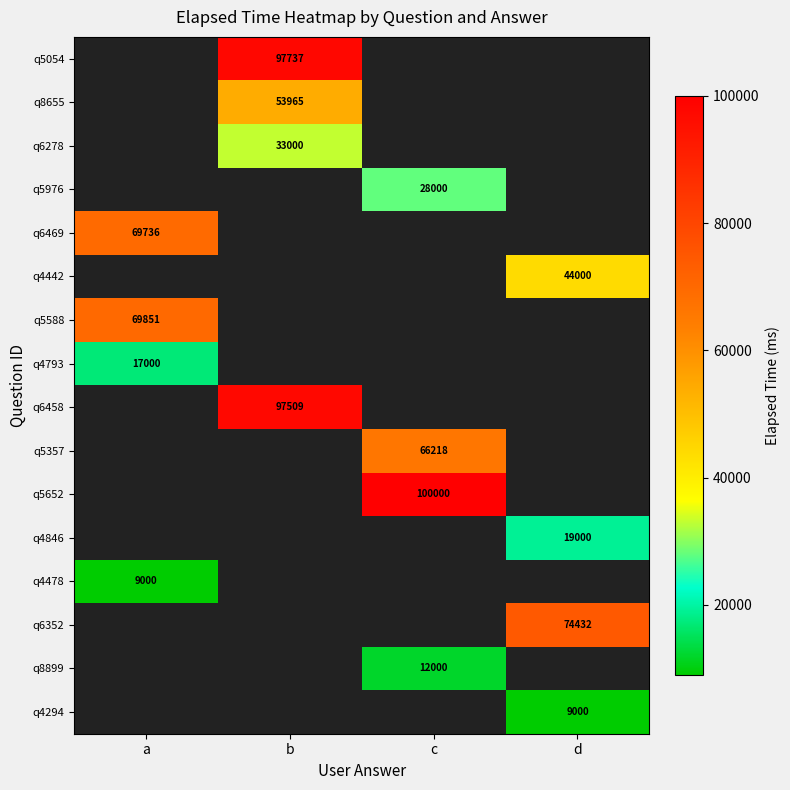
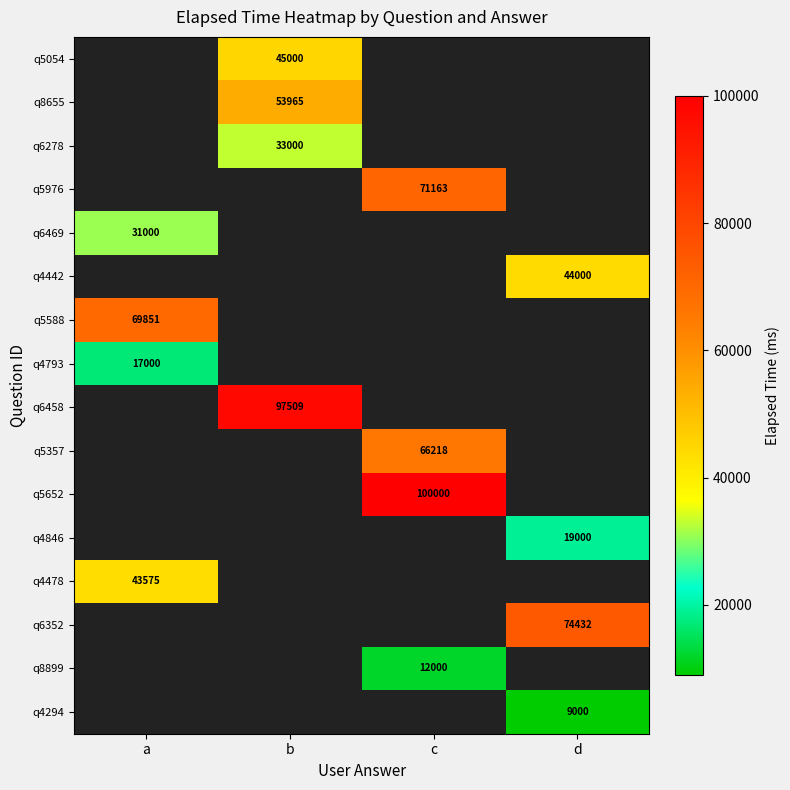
q5054, b: 97737 -> 45000
q5976, c: 28000 -> 71163
q6469, a: 69736 -> 31000
q4478, a: 9000 -> 43575
